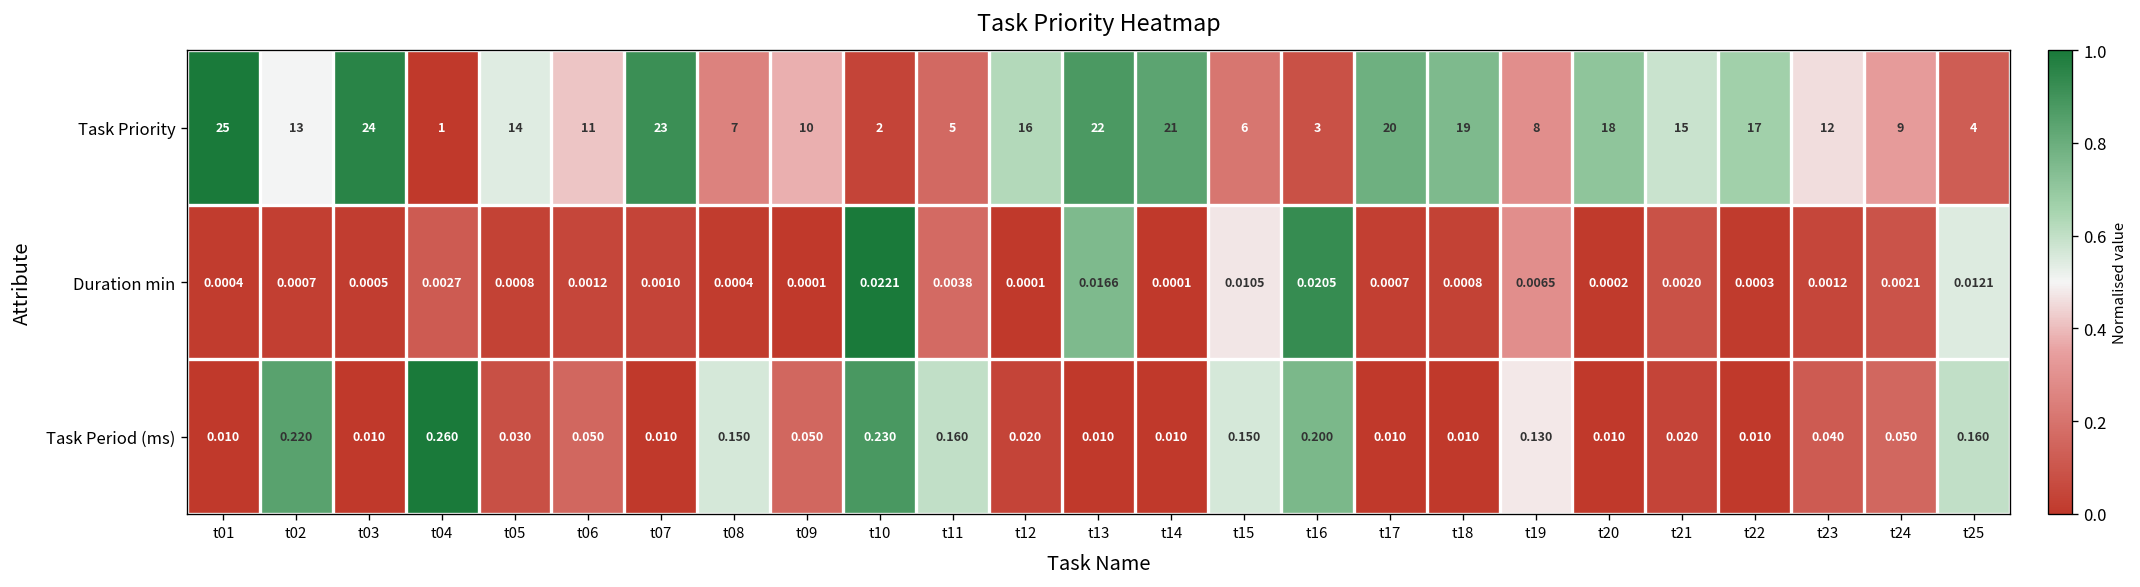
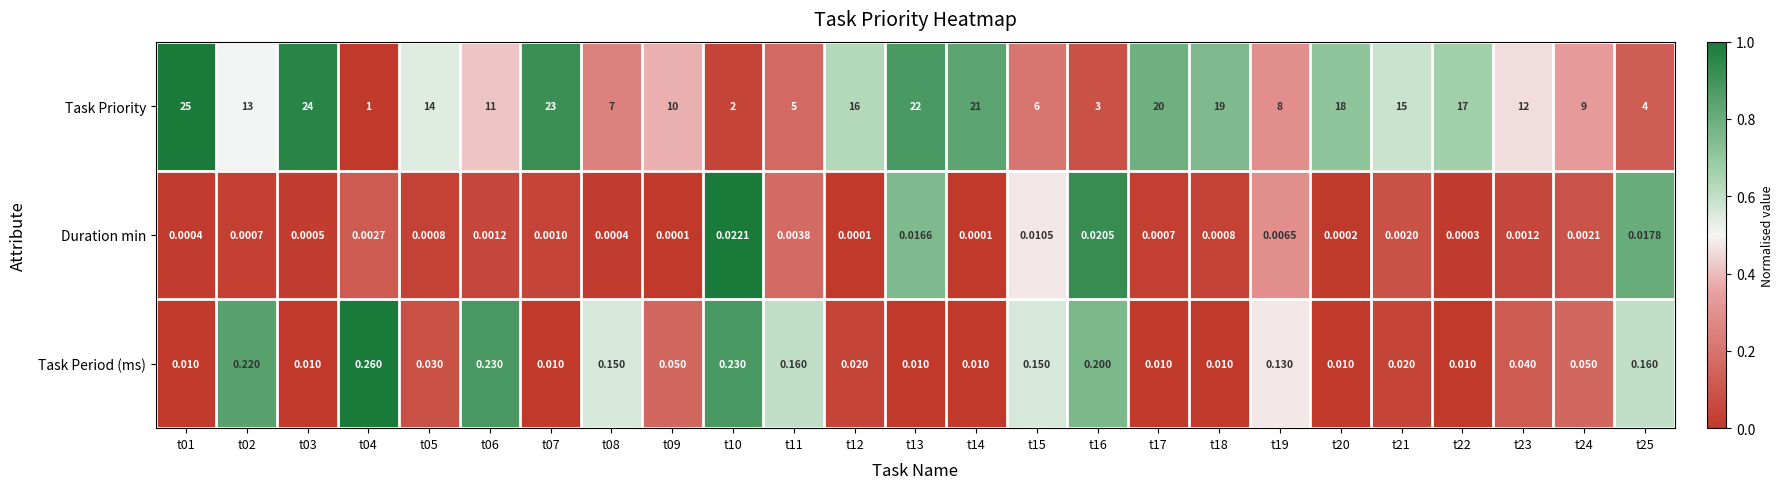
Duration min, t25: 0.0121 -> 0.0178
Task Period (ms), t06: 0.050 -> 0.230
